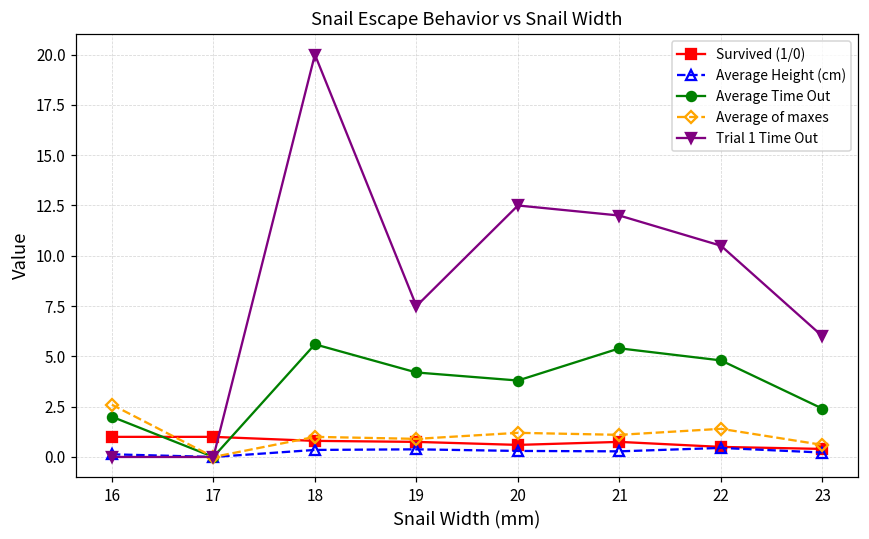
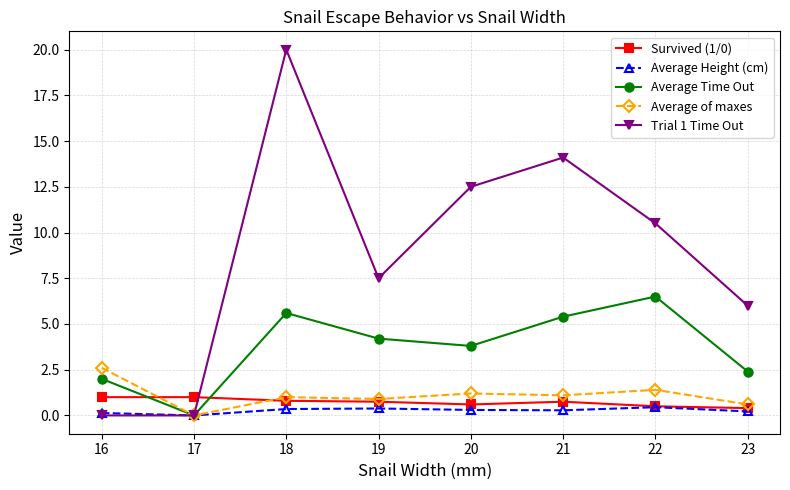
Trial 1 Time Out, 21: 12.0 -> 14.1
Average Time Out, 22: 4.8 -> 6.5
